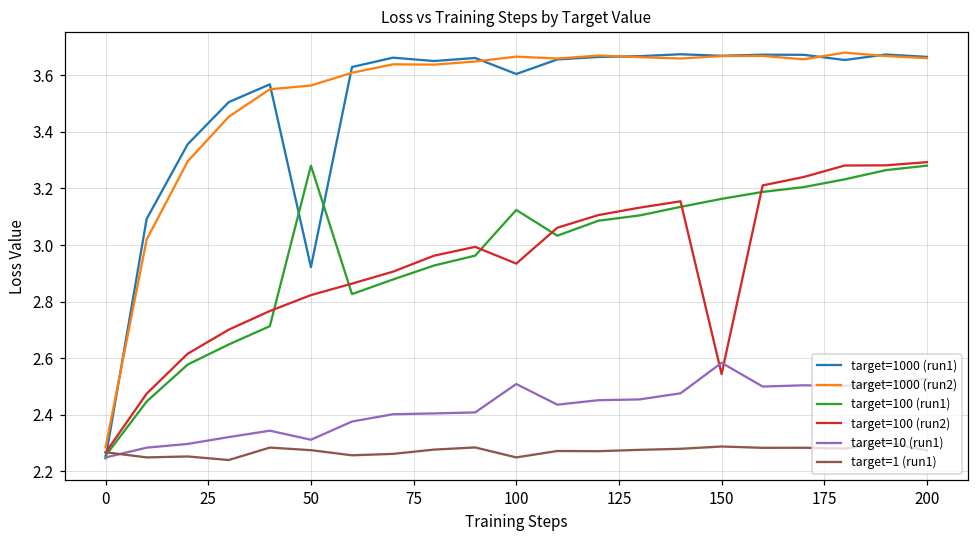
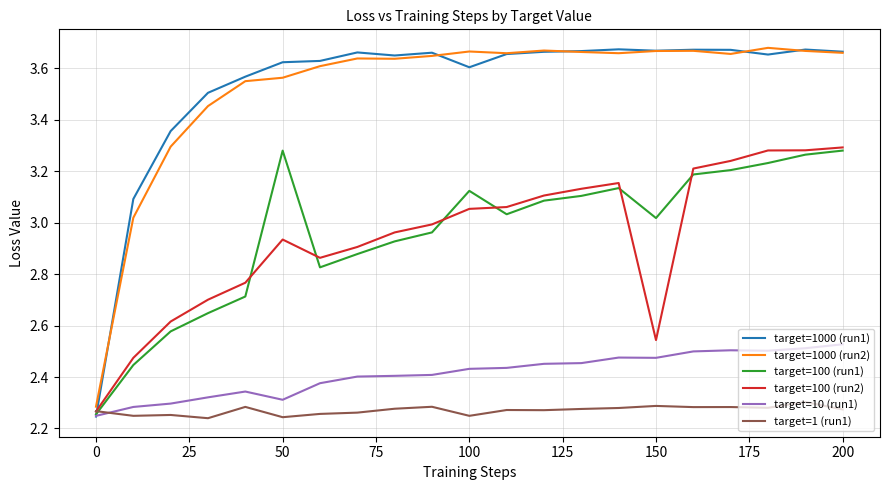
target=1000 (run1), 50: 2.92 -> 3.62
target=100 (run2), 50: 2.82 -> 2.93
target=1 (run1), 50: 2.27 -> 2.24
target=100 (run2), 100: 2.93 -> 3.05
target=10 (run1), 100: 2.51 -> 2.43
target=100 (run1), 150: 3.16 -> 3.02
target=10 (run1), 150: 2.58 -> 2.47
